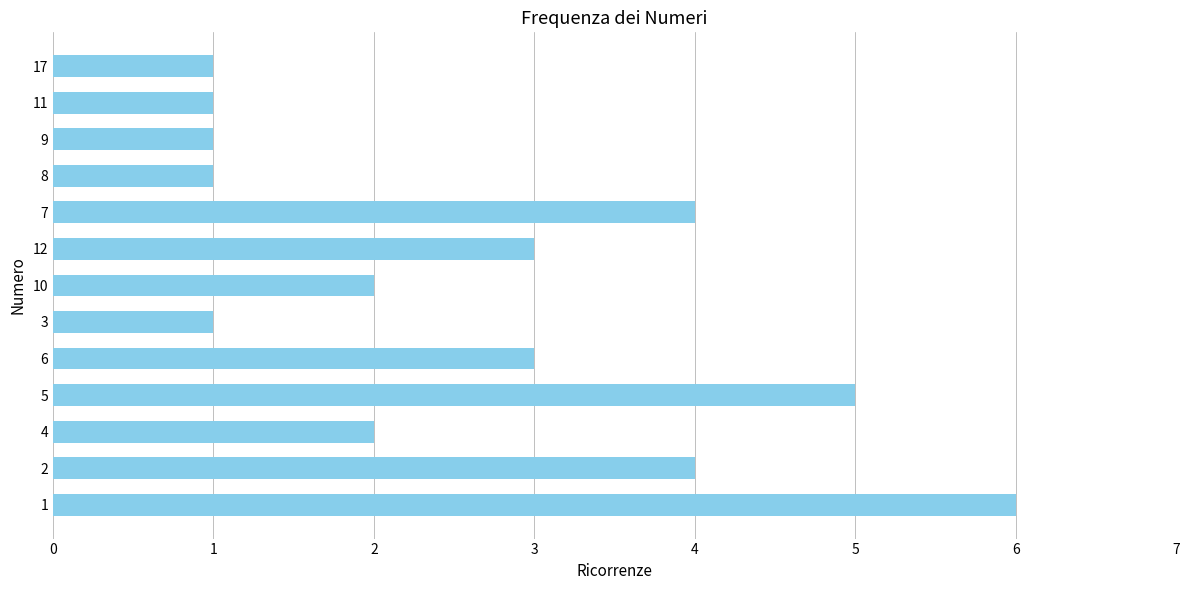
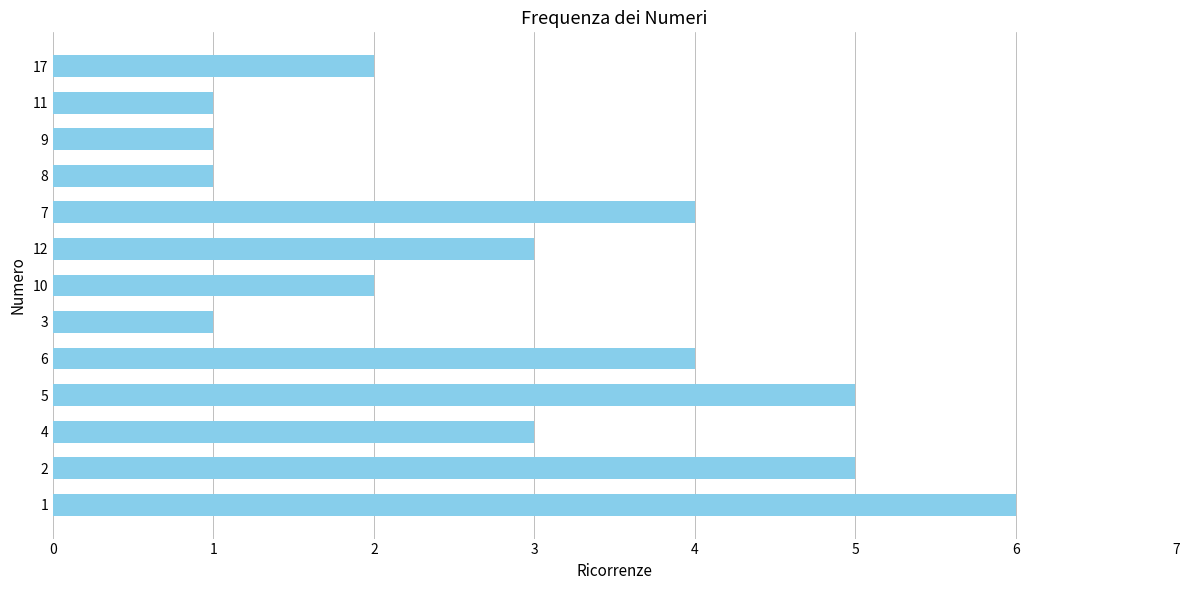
17: 1 -> 2
6: 3 -> 4
4: 2 -> 3
2: 4 -> 5
